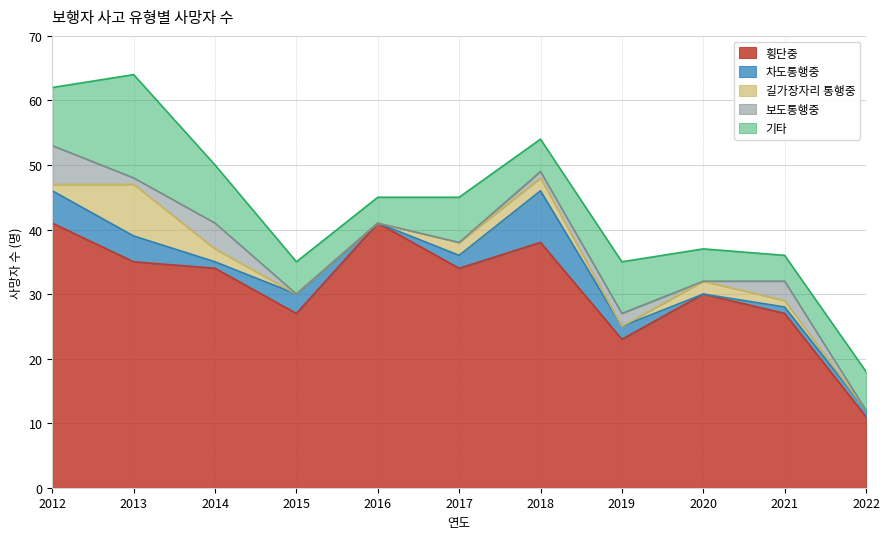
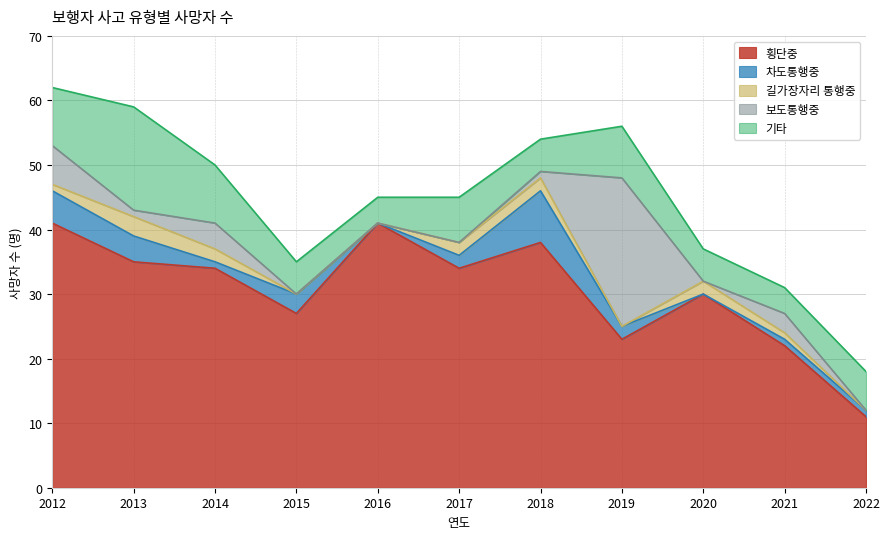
길가장자리 통행중, 2013: 8 -> 3
보도통행중, 2019: 2 -> 23
횡단중, 2021: 27 -> 22
